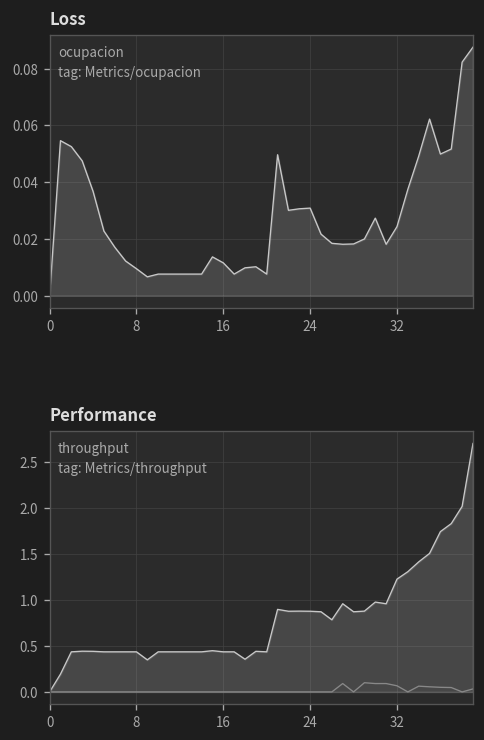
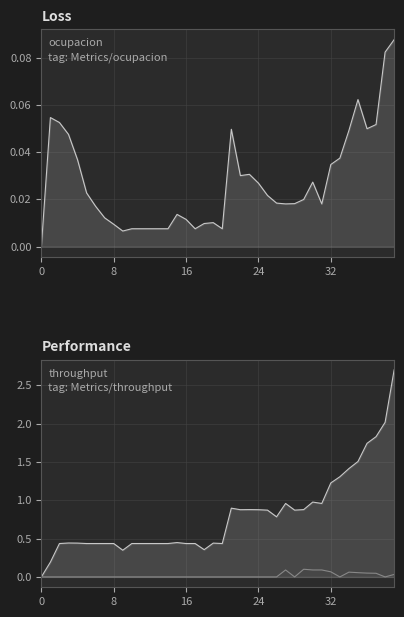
Loss, 24: 0.031 -> 0.027
Loss, 32: 0.024 -> 0.035
